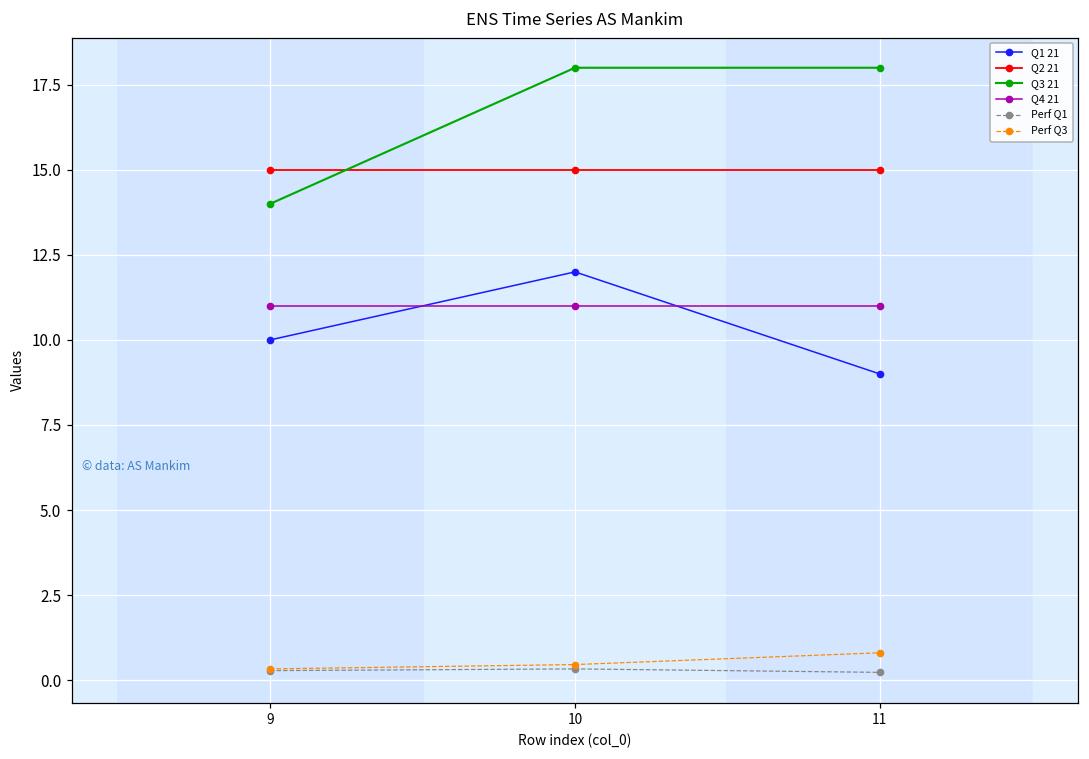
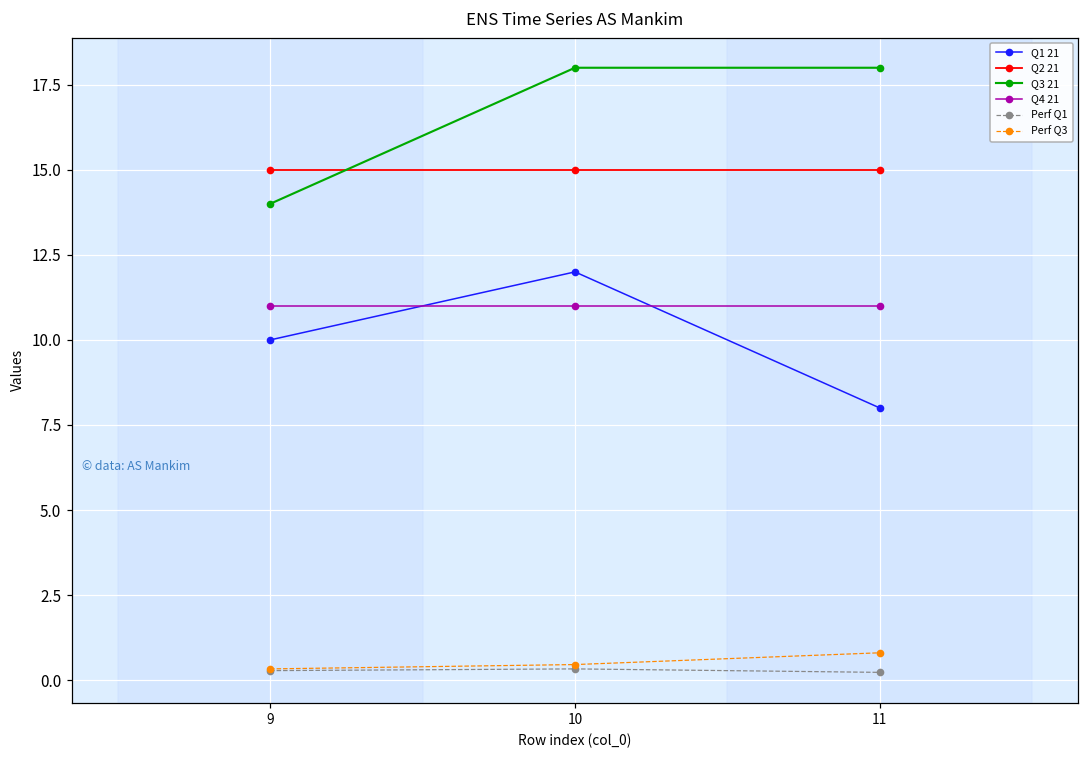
Q1 21, 11: 9 -> 8
